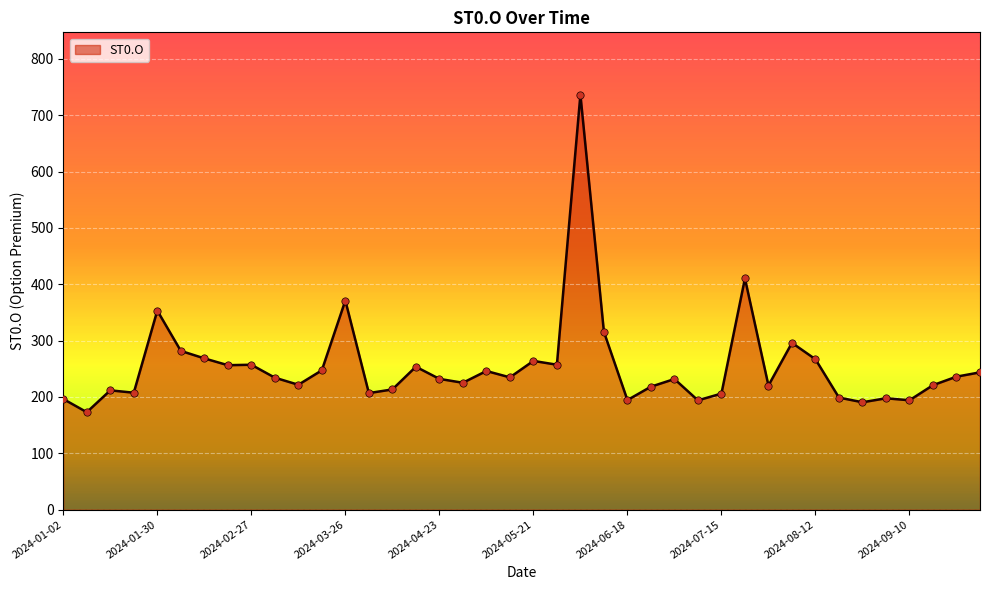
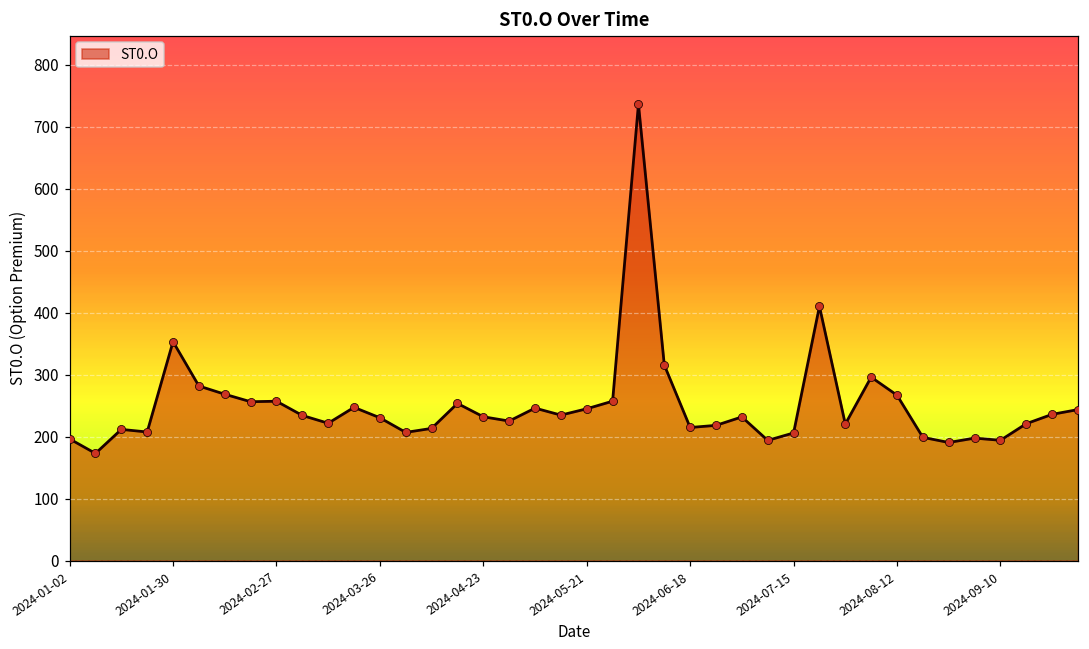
2024-03-26: 370 -> 230
2024-05-21: 260 -> 250
2024-06-18: 190 -> 210
